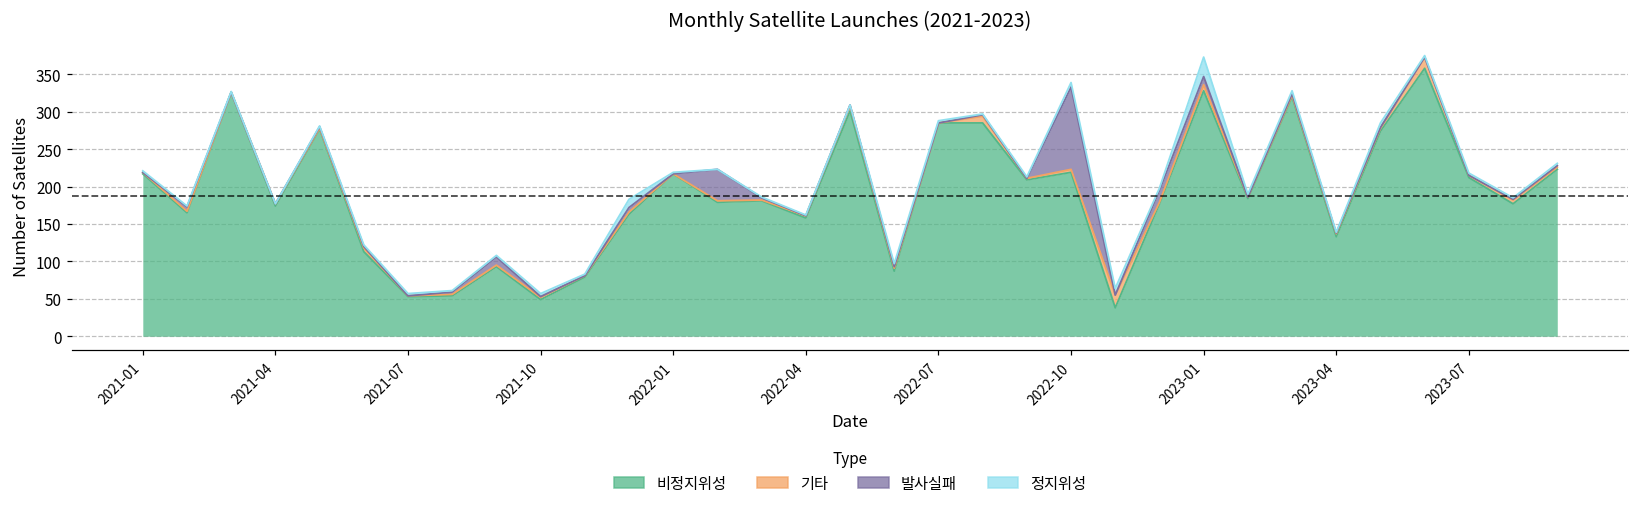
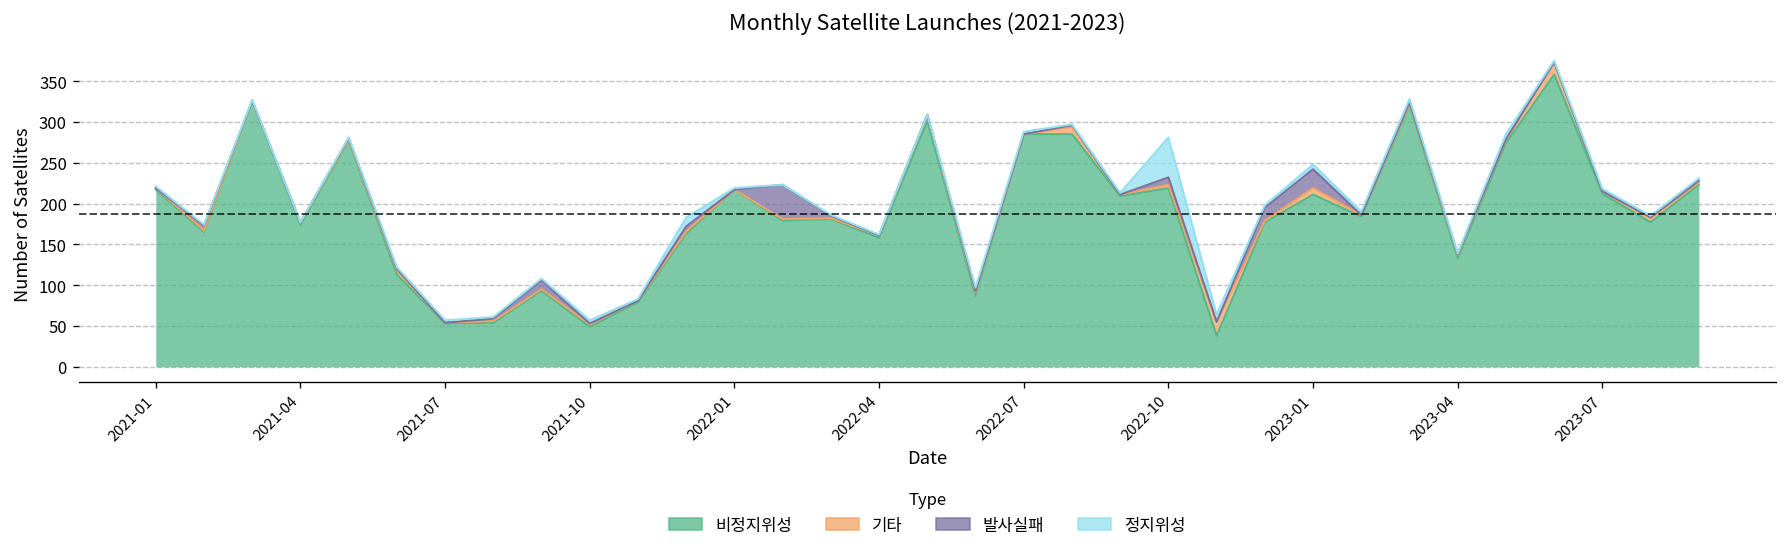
발사실패, 2022-10: 110 -> 10
정지위성, 2022-10: 10 -> 50
비정지위성, 2023-01: 330 -> 210
발사실패, 2023-01: 10 -> 20
정지위성, 2023-01: 30 -> 10
